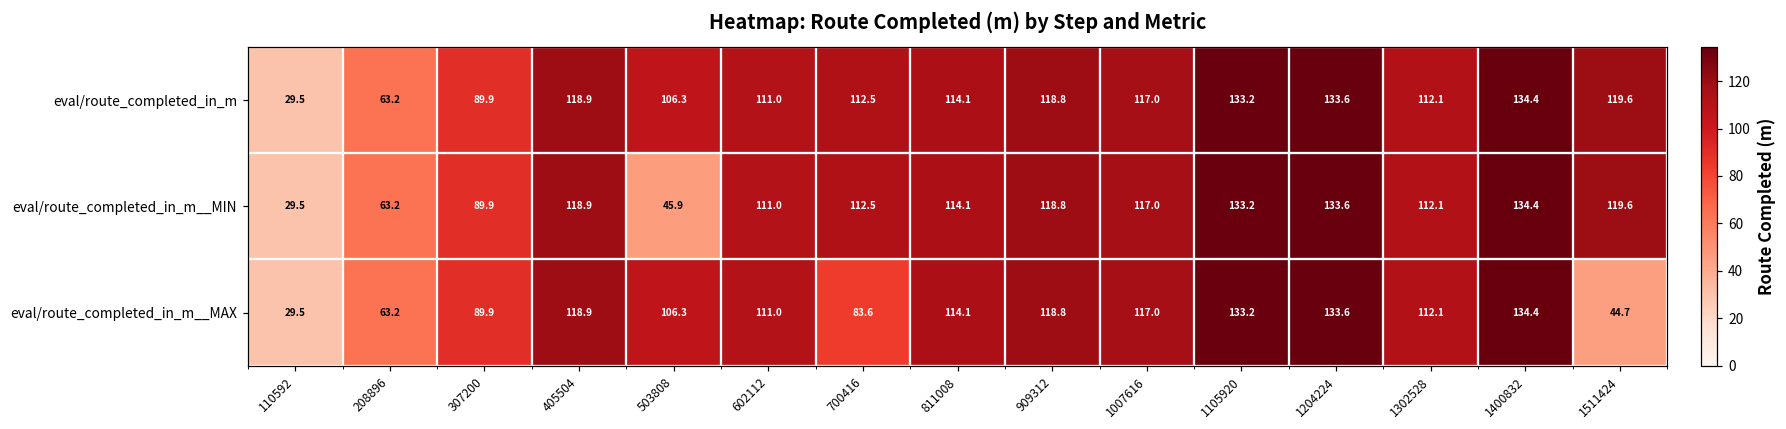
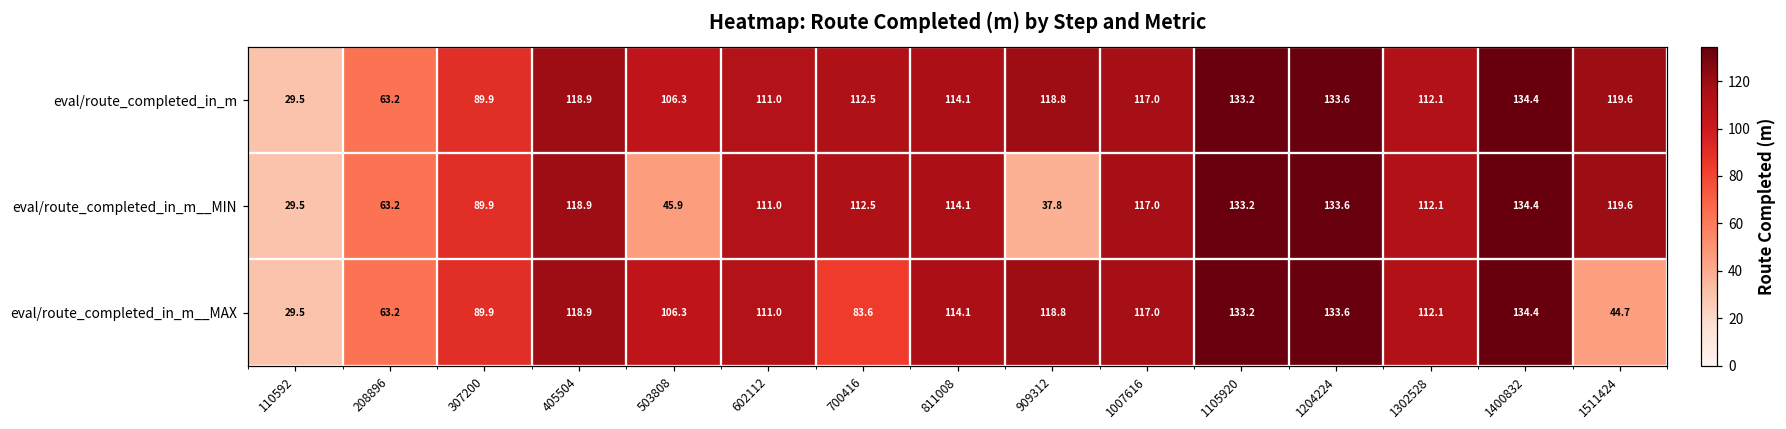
eval/route_completed_in_m__MIN, 909312: 118.8 -> 37.8
